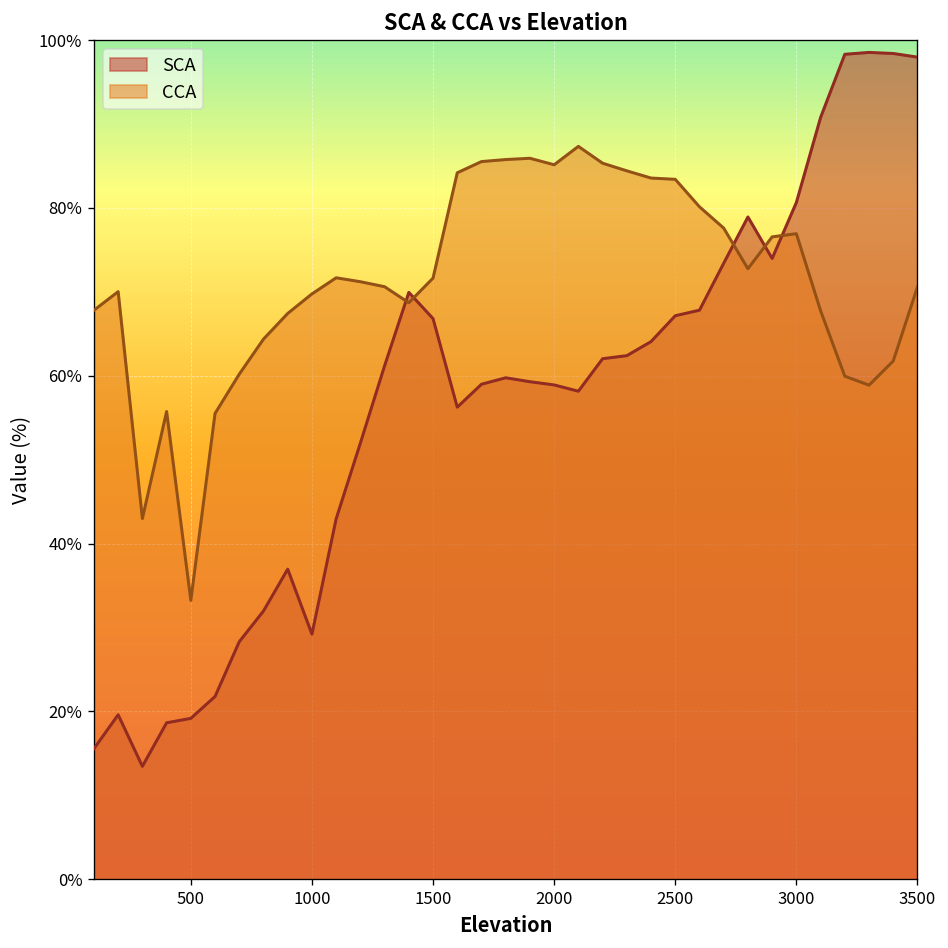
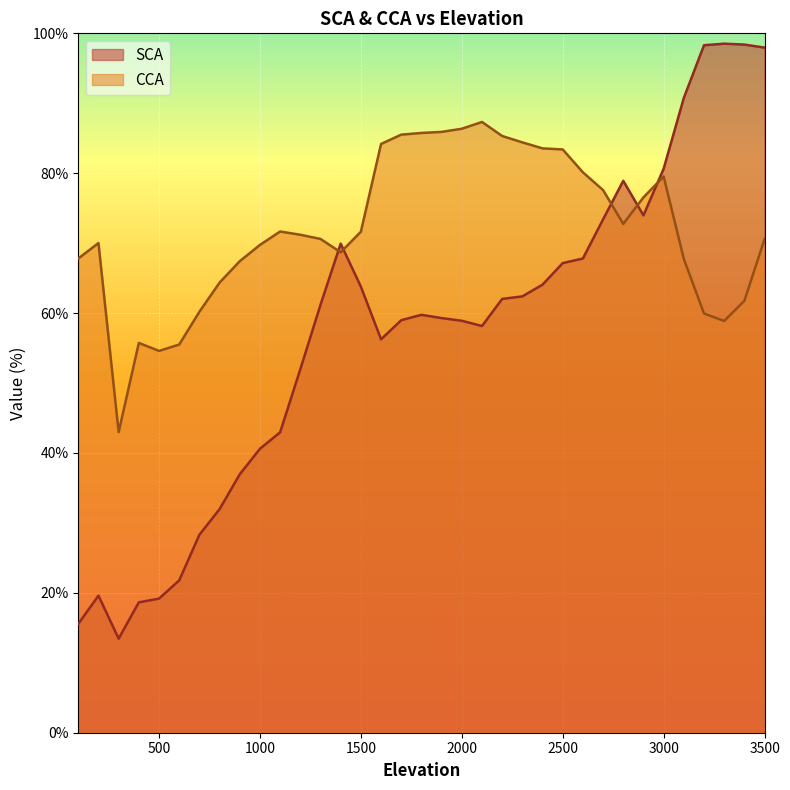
CCA, 500: 33% -> 55%
SCA, 1000: 29% -> 41%
SCA, 1500: 67% -> 64%
CCA, 2000: 85% -> 86%
CCA, 3000: 77% -> 80%
